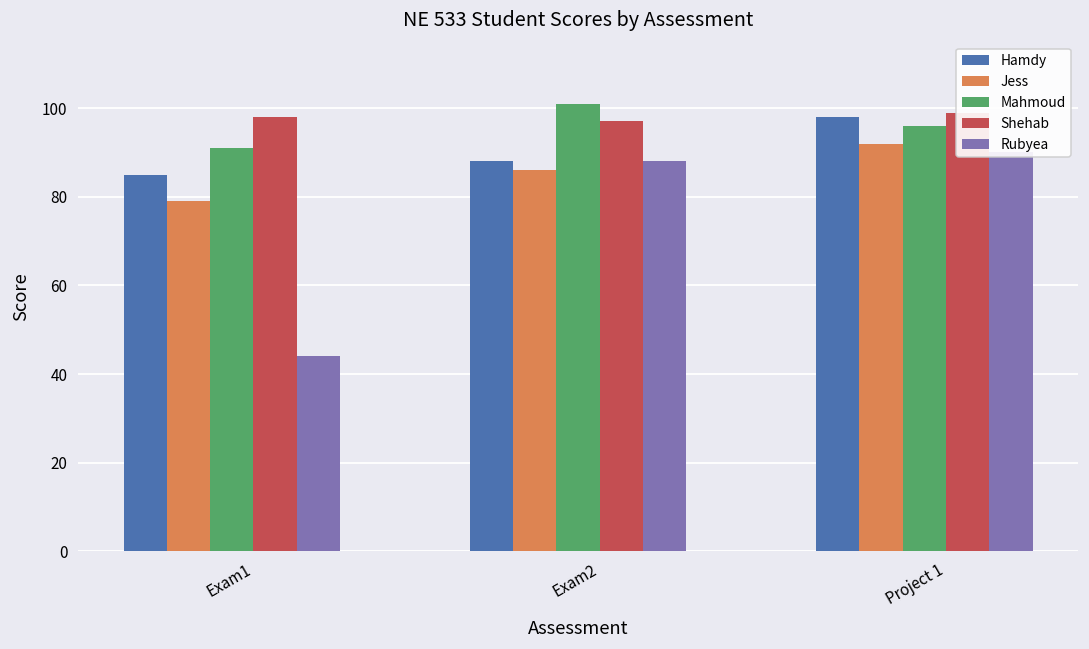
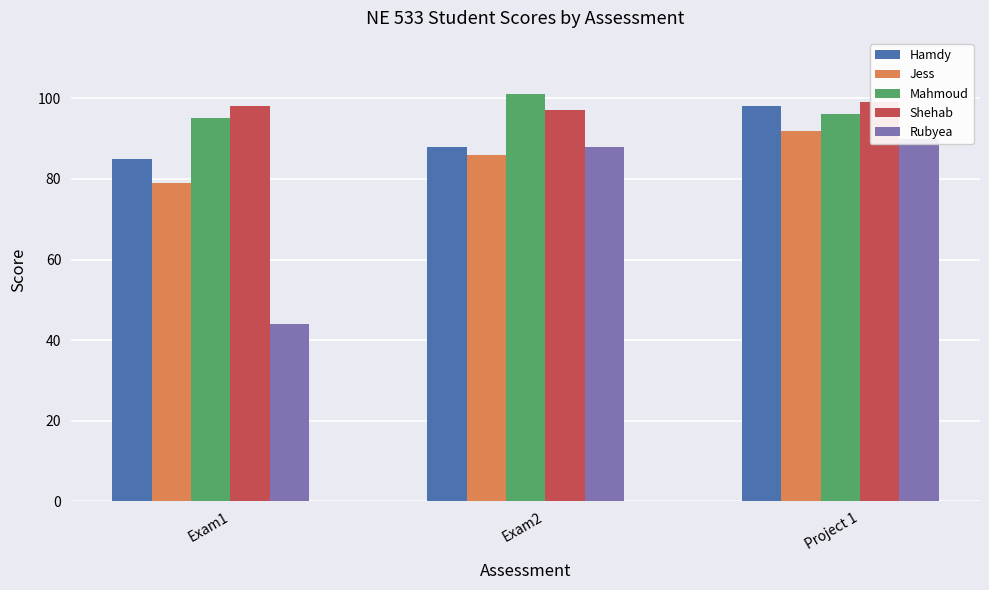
Mahmoud, Exam1: 91 -> 95
